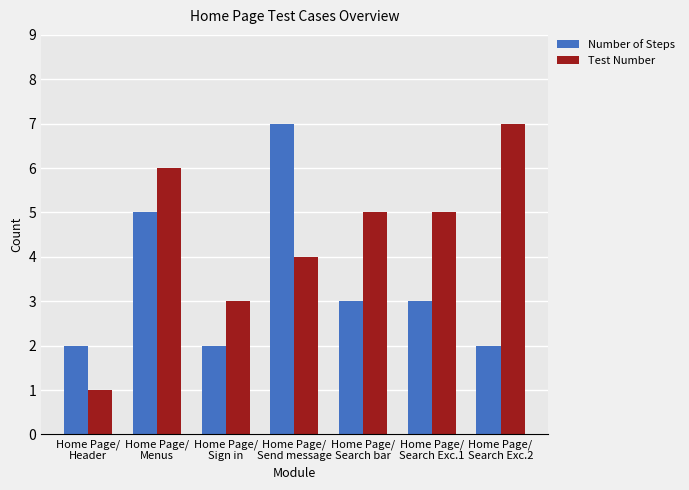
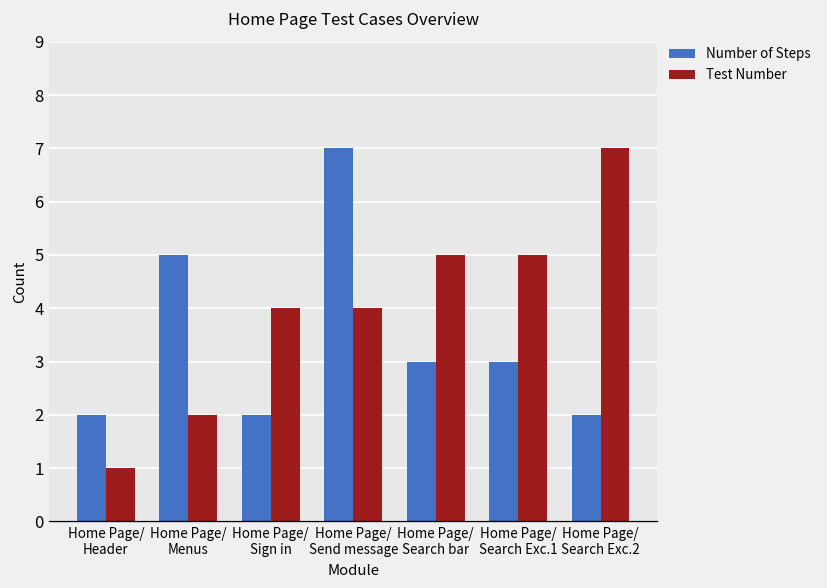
Test Number, Home Page/ Menus: 6 -> 2
Test Number, Home Page/ Sign in: 3 -> 4
